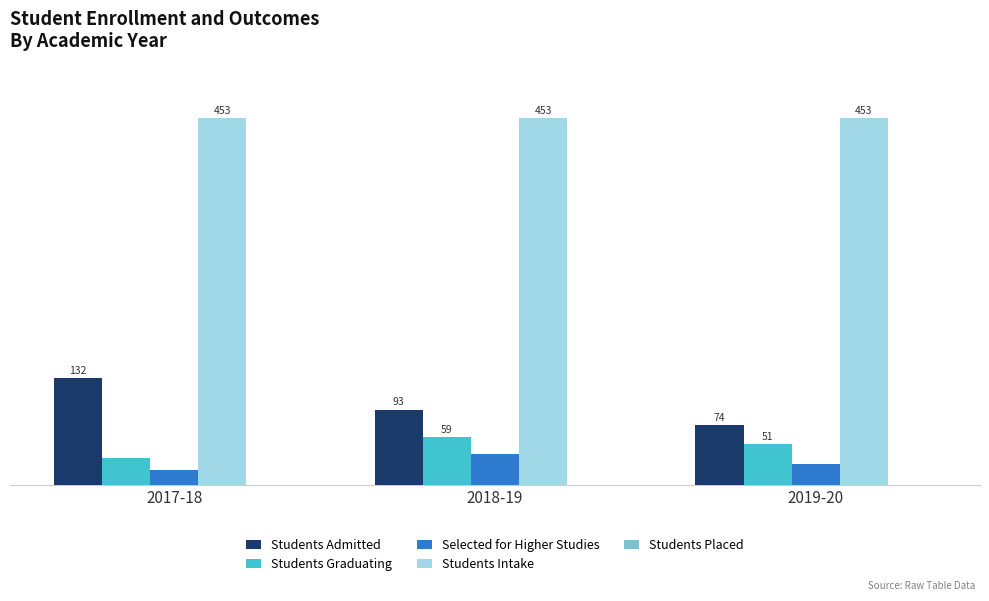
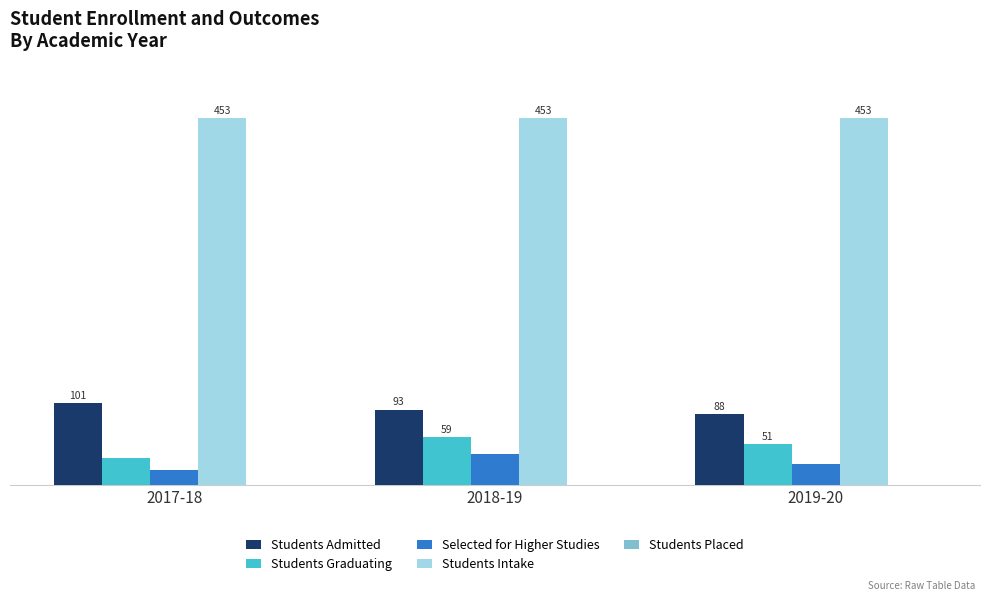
Students Admitted, 2017-18: 132 -> 101
Students Admitted, 2019-20: 74 -> 88
